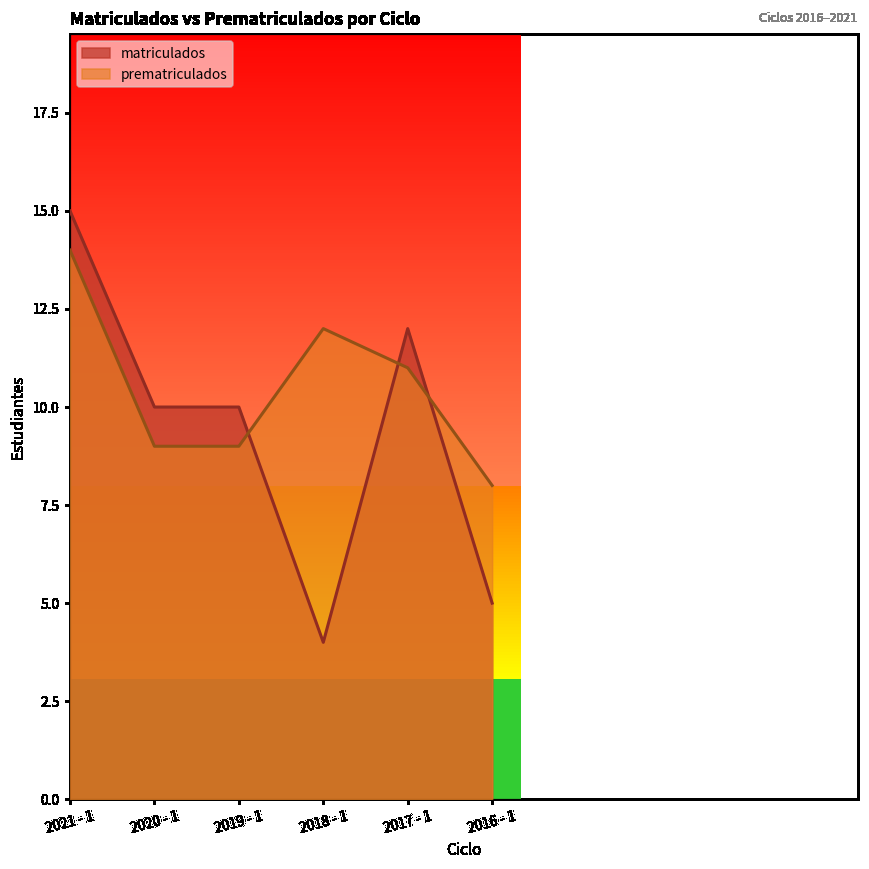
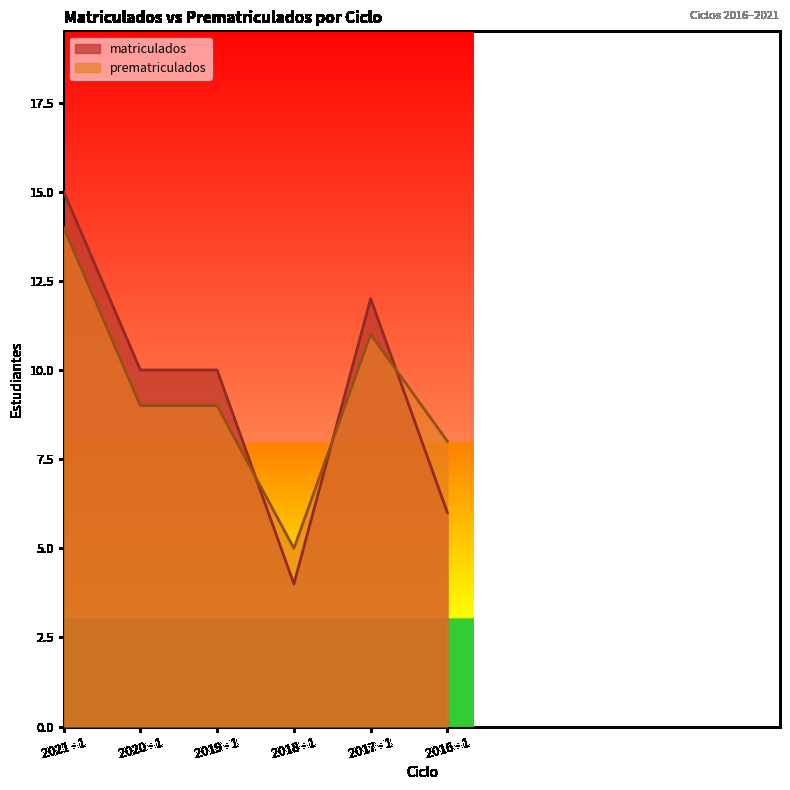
prematriculados, 2018 - 1: 12 -> 5
matriculados, 2016 - 1: 5 -> 6
